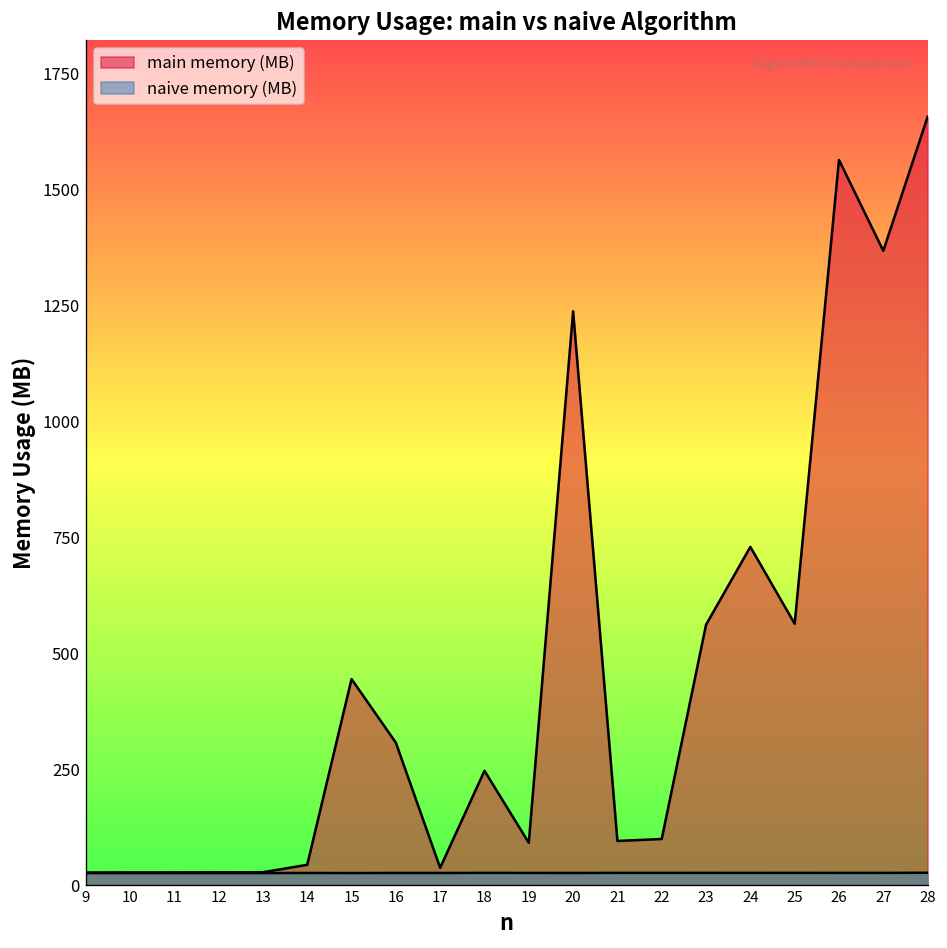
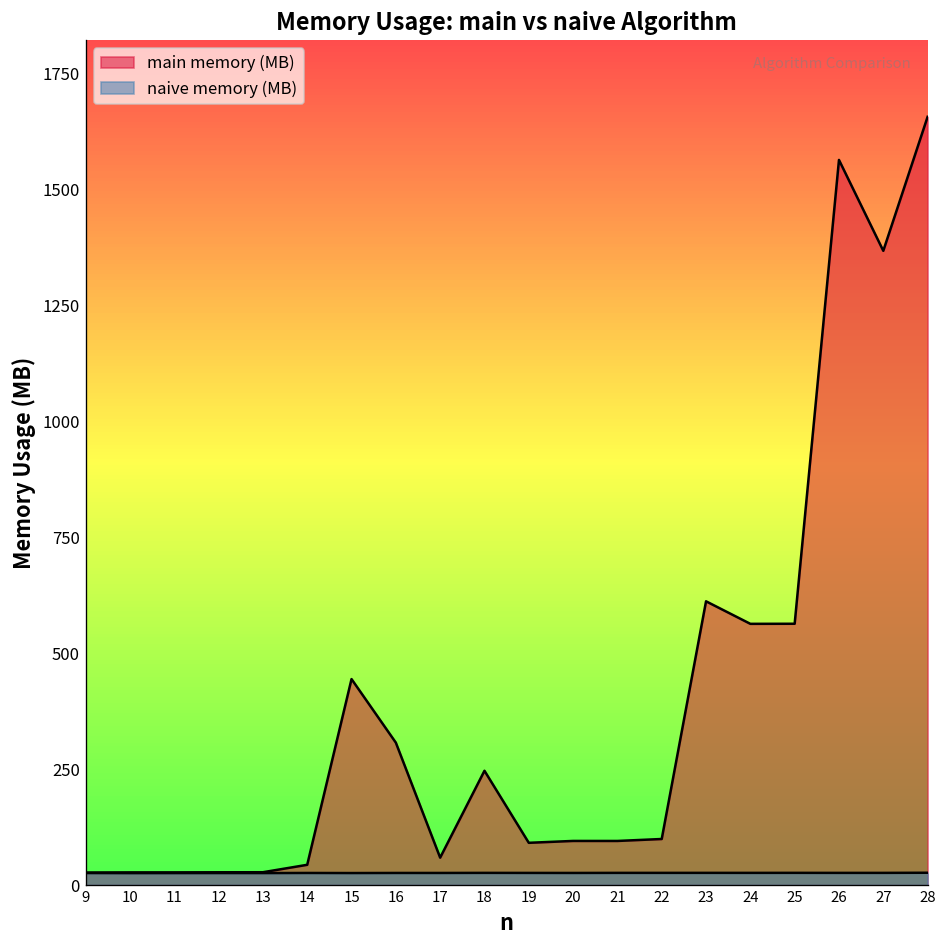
main memory (MB), 17: 40 -> 60
main memory (MB), 20: 1240 -> 100
main memory (MB), 23: 560 -> 610
main memory (MB), 24: 730 -> 560
